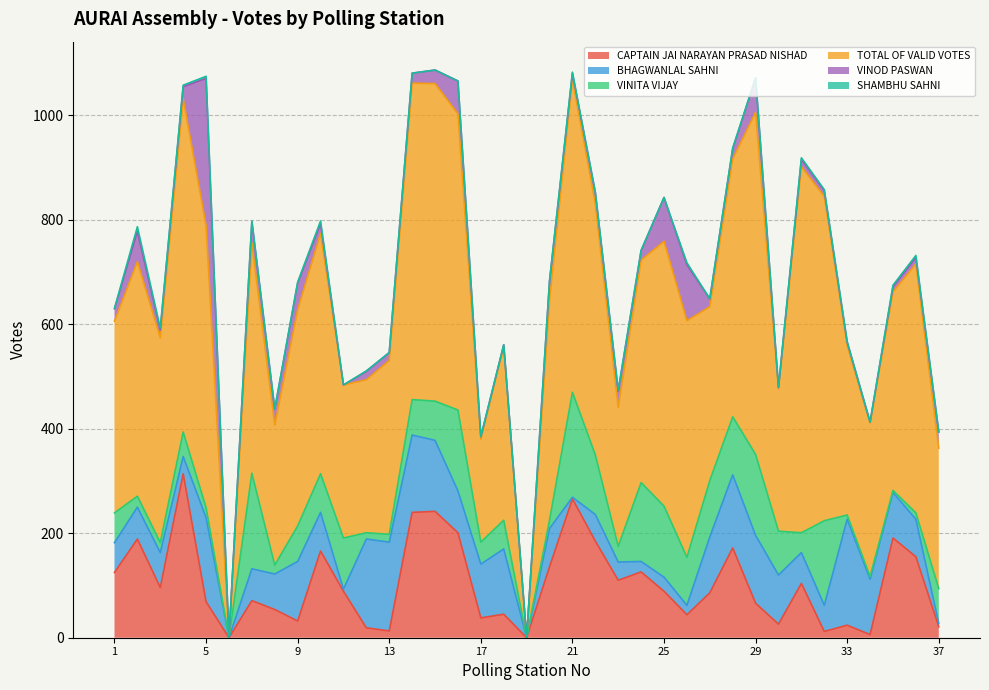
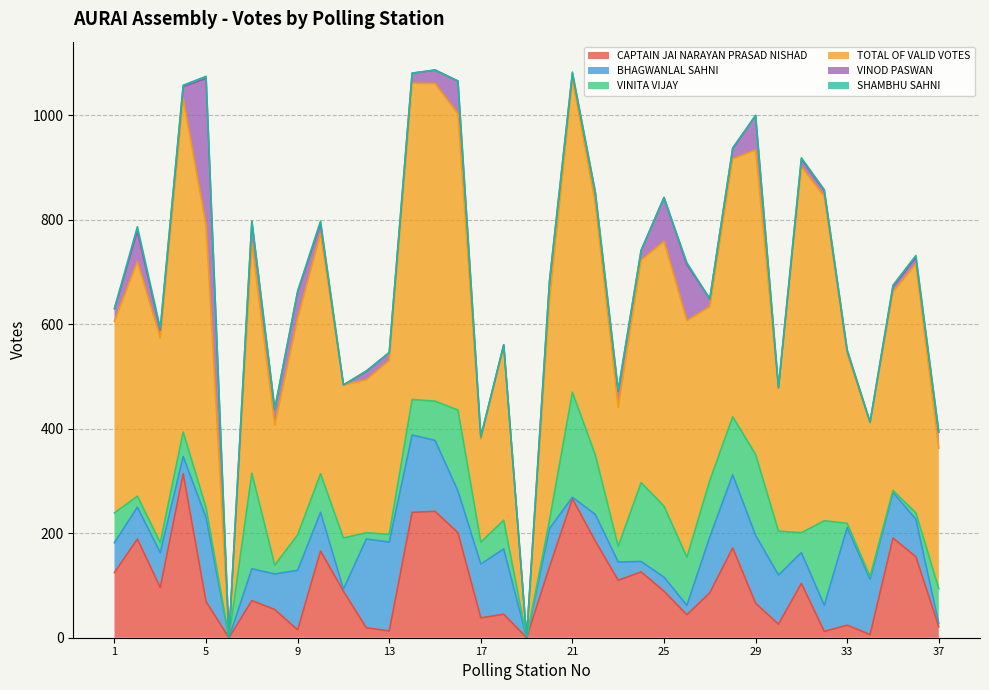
CAPTAIN JAI NARAYAN PRASAD NISHAD, 9: 30 -> 20
TOTAL OF VALID VOTES, 29: 660 -> 580
BHAGWANLAL SAHNI, 33: 200 -> 190
